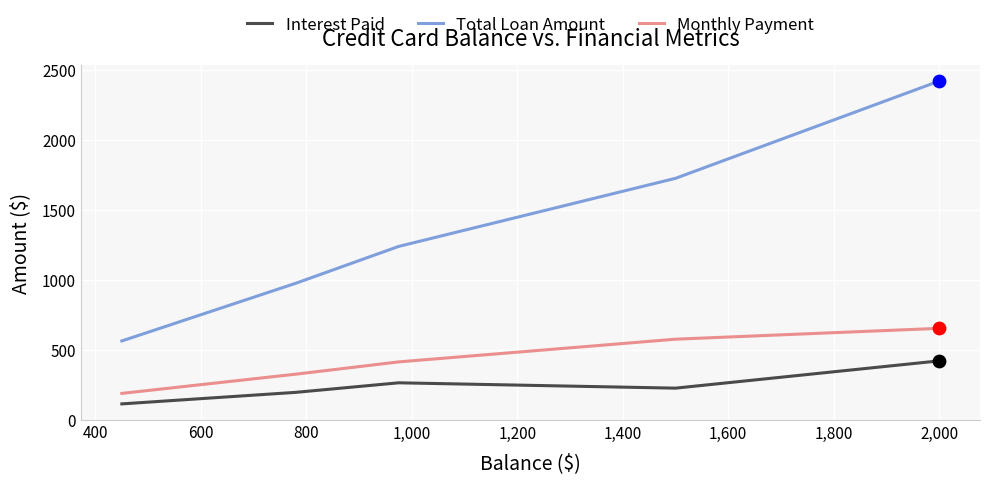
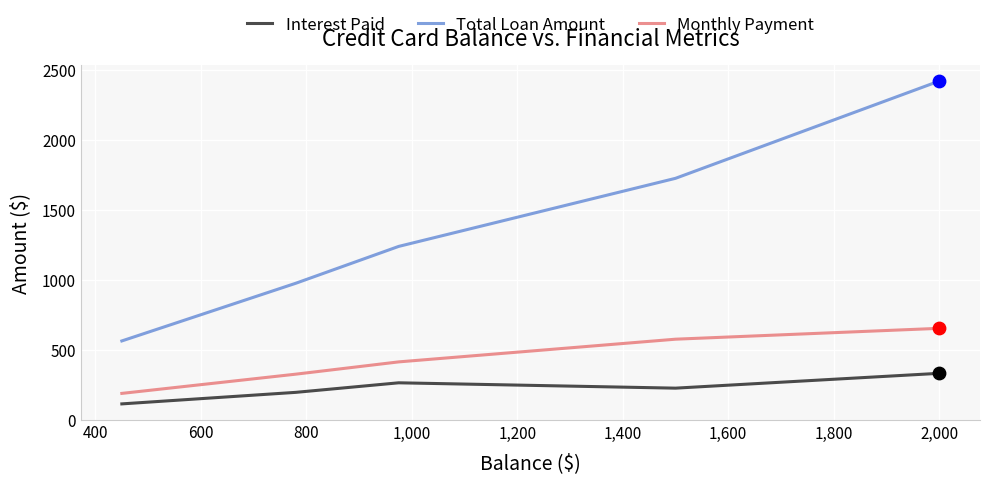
Interest Paid, 2,000: 420 -> 330
